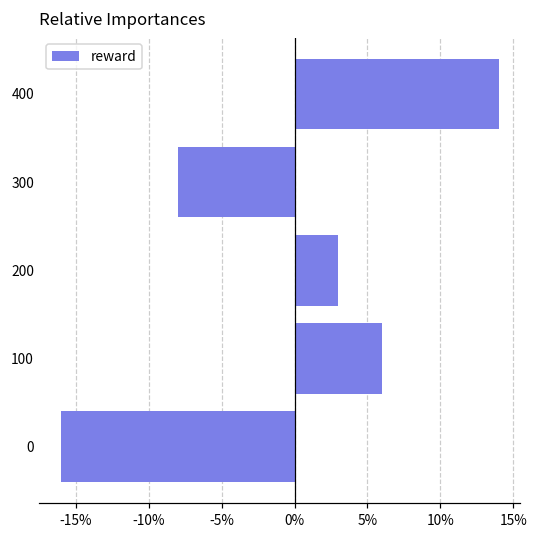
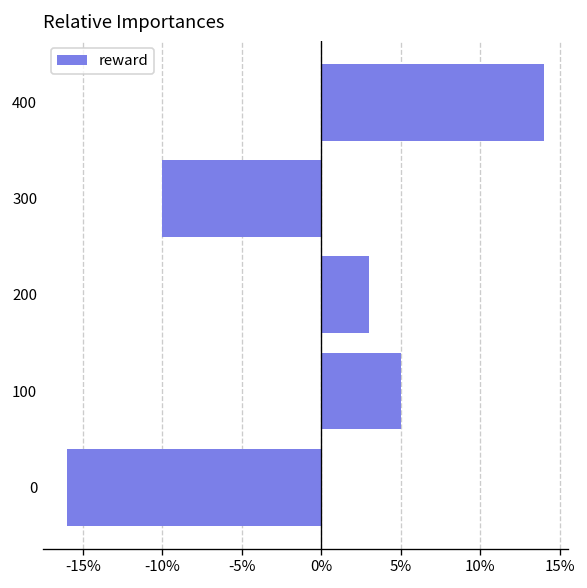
300: -8.0% -> -10.0%
100: 6.0% -> 5.0%
